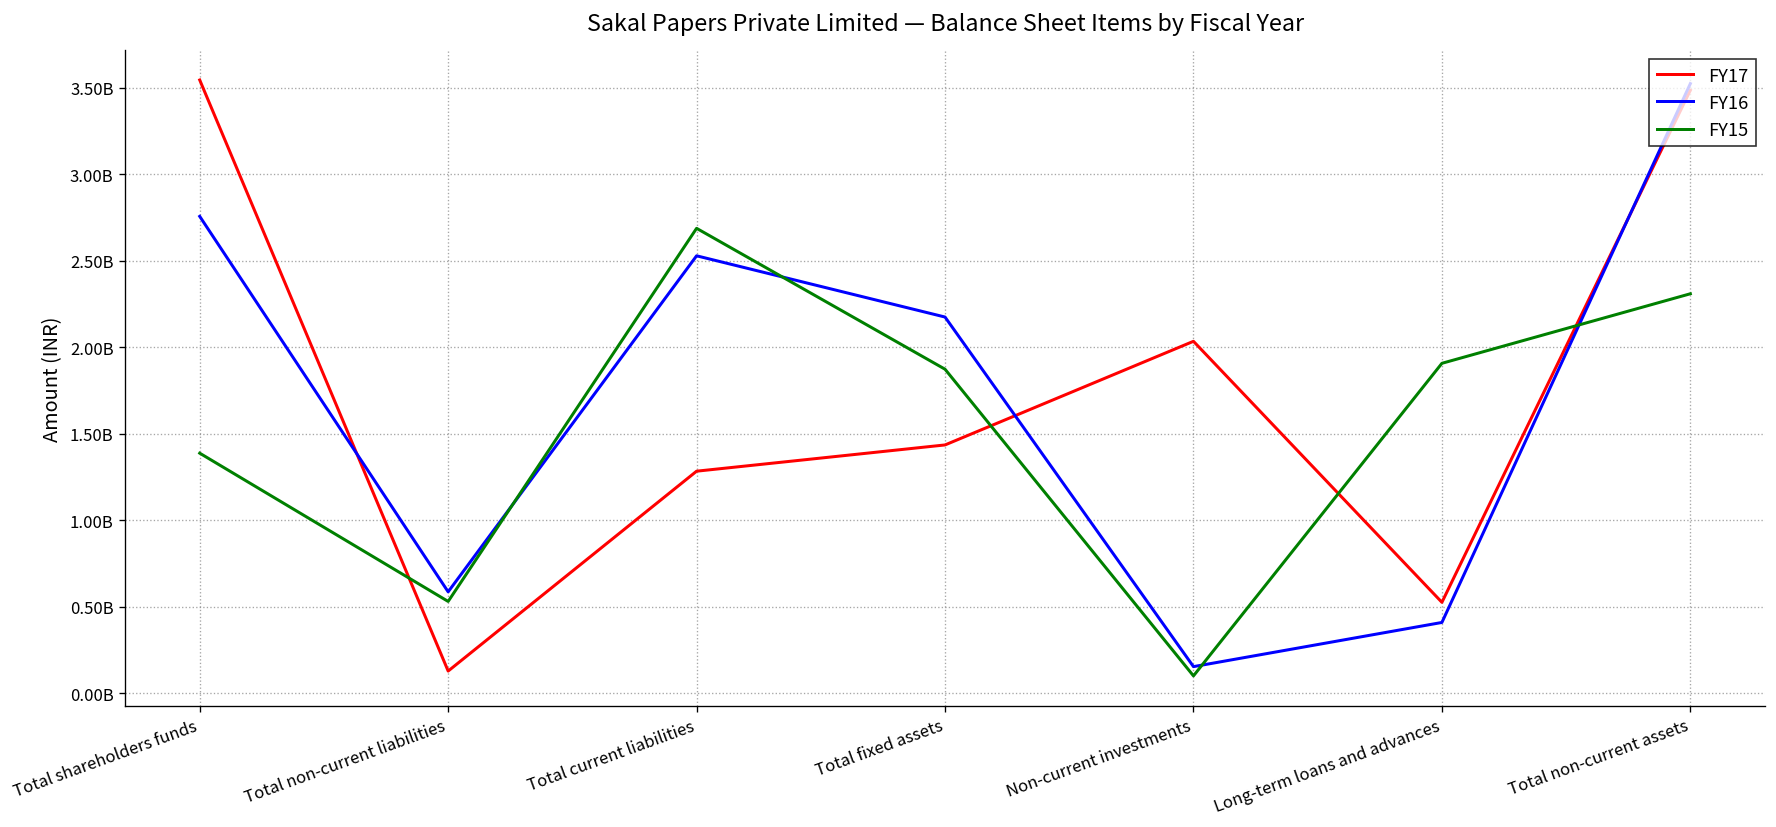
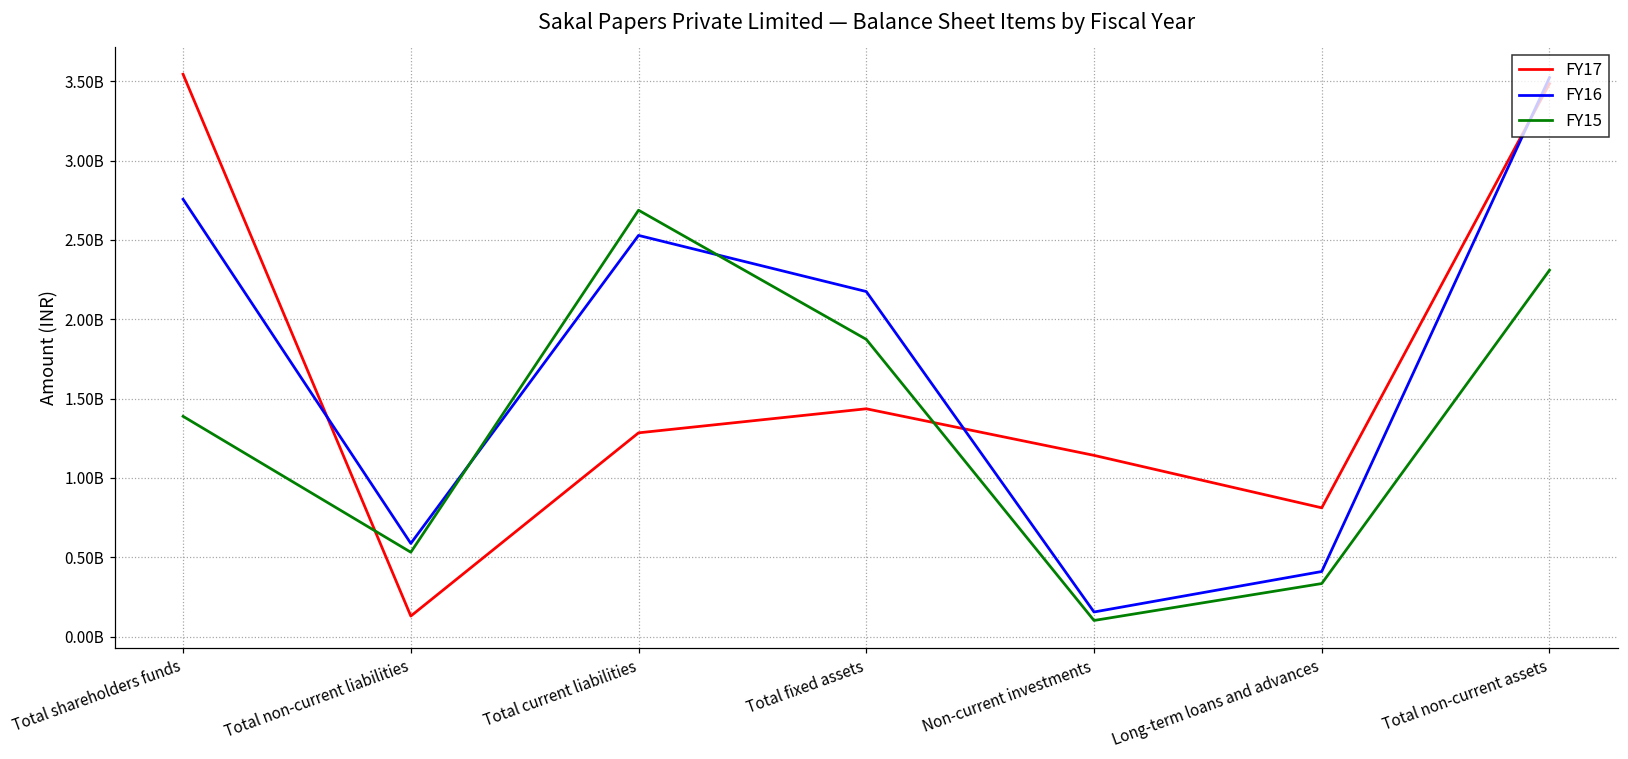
FY17, Non-current investments: 2030000000 -> 1140000000
FY17, Long-term loans and advances: 530000000 -> 810000000
FY15, Long-term loans and advances: 1910000000 -> 330000000
